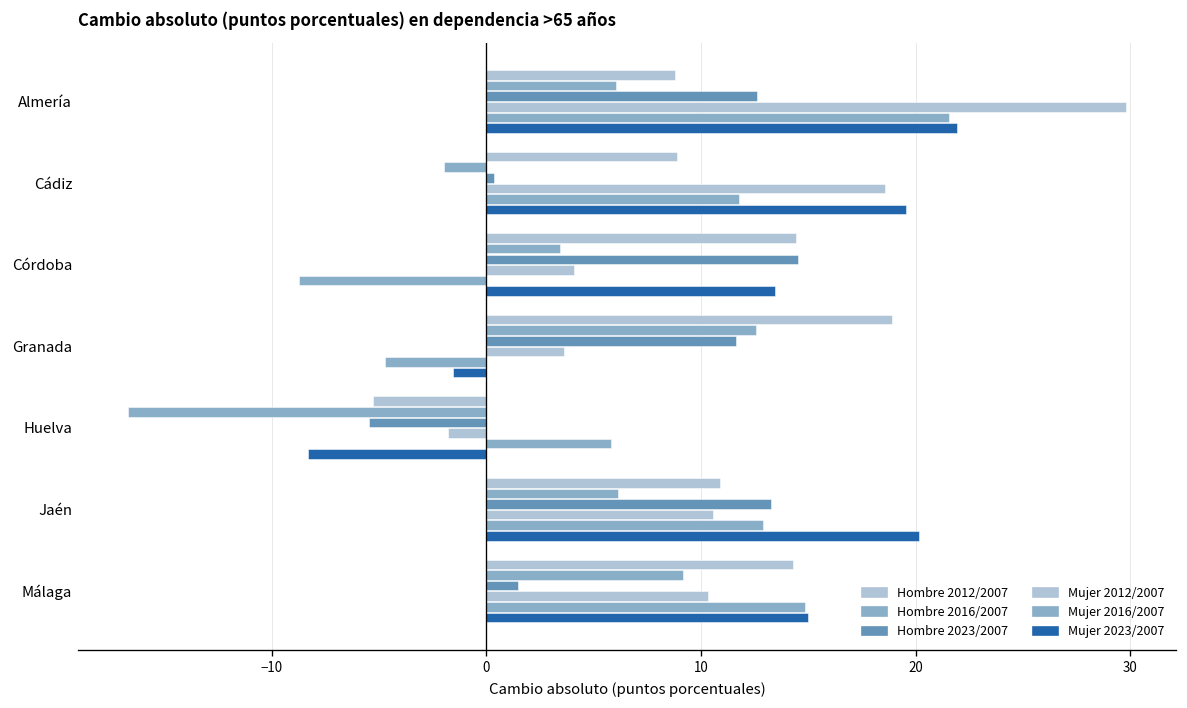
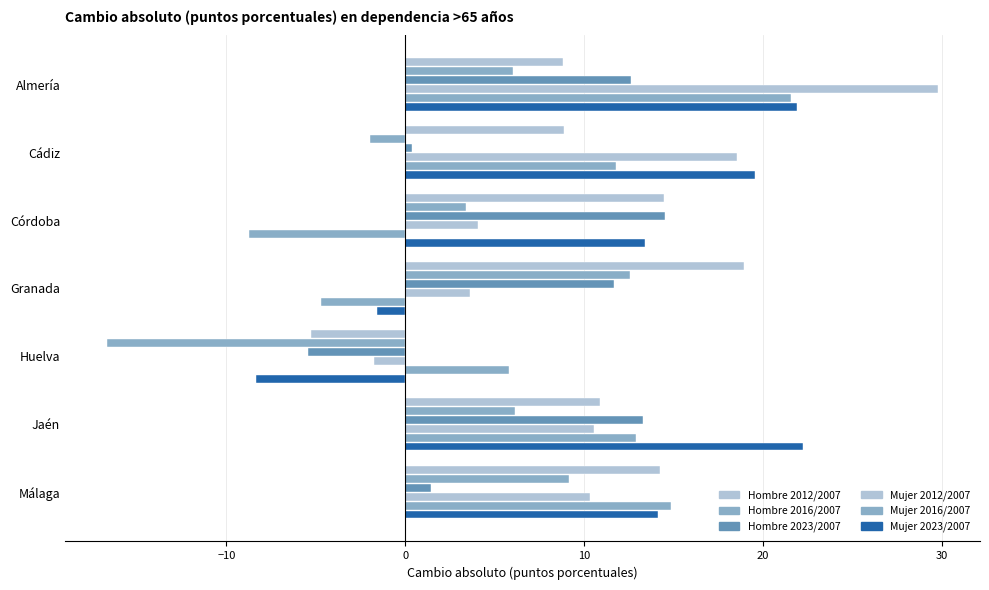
Mujer 2023/2007, Jaén: 20.1 -> 22.3
Mujer 2023/2007, Málaga: 15.0 -> 14.2
